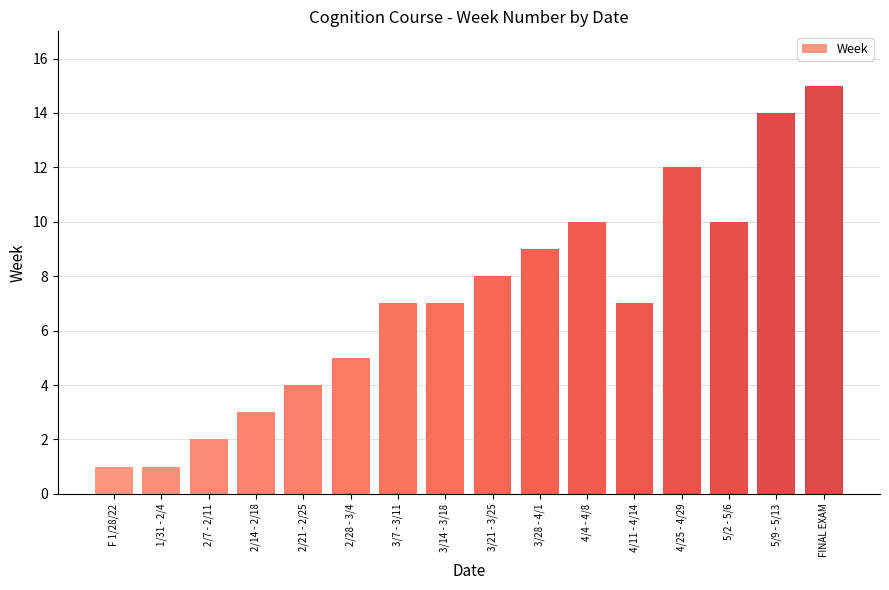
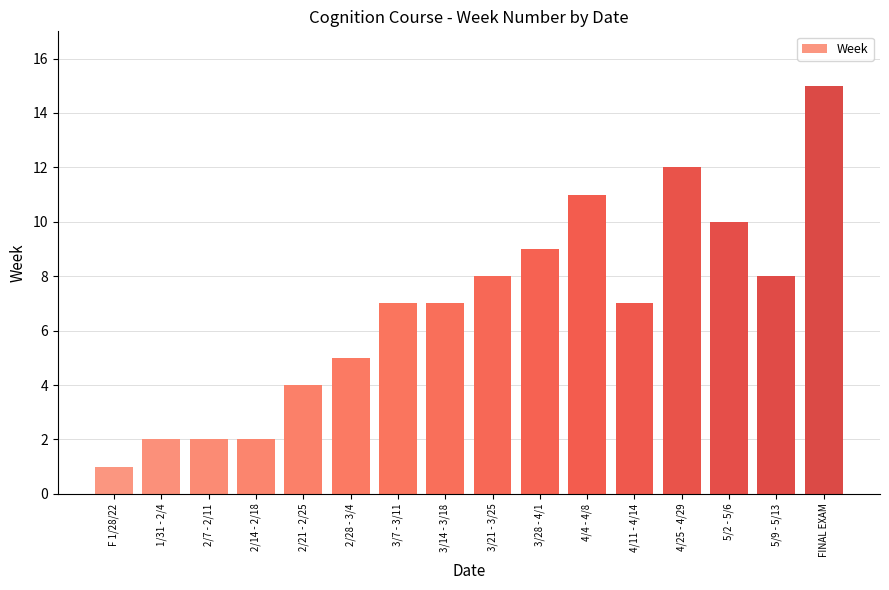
1/31 - 2/4: 1 -> 2
2/14 - 2/18: 3 -> 2
4/4 - 4/8: 10 -> 11
5/9 - 5/13: 14 -> 8
